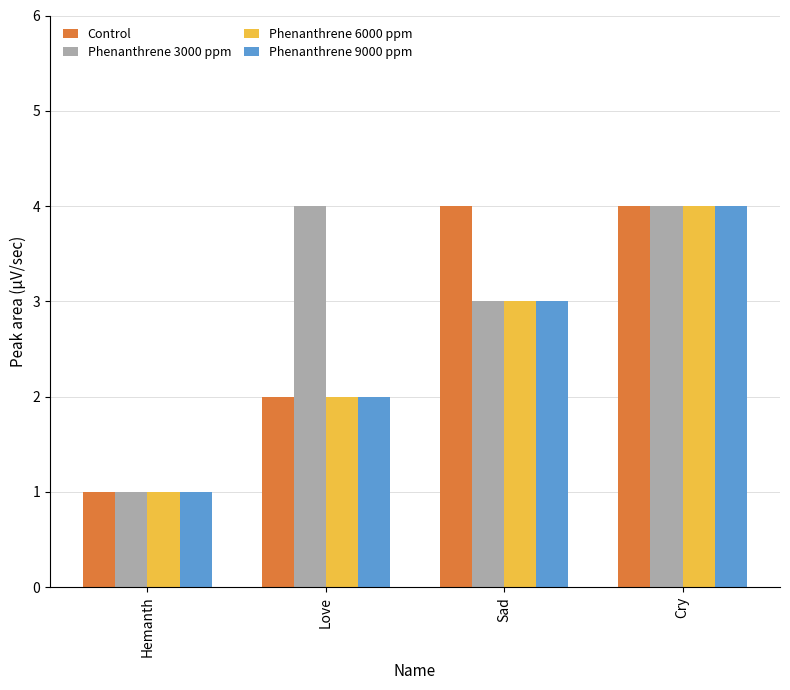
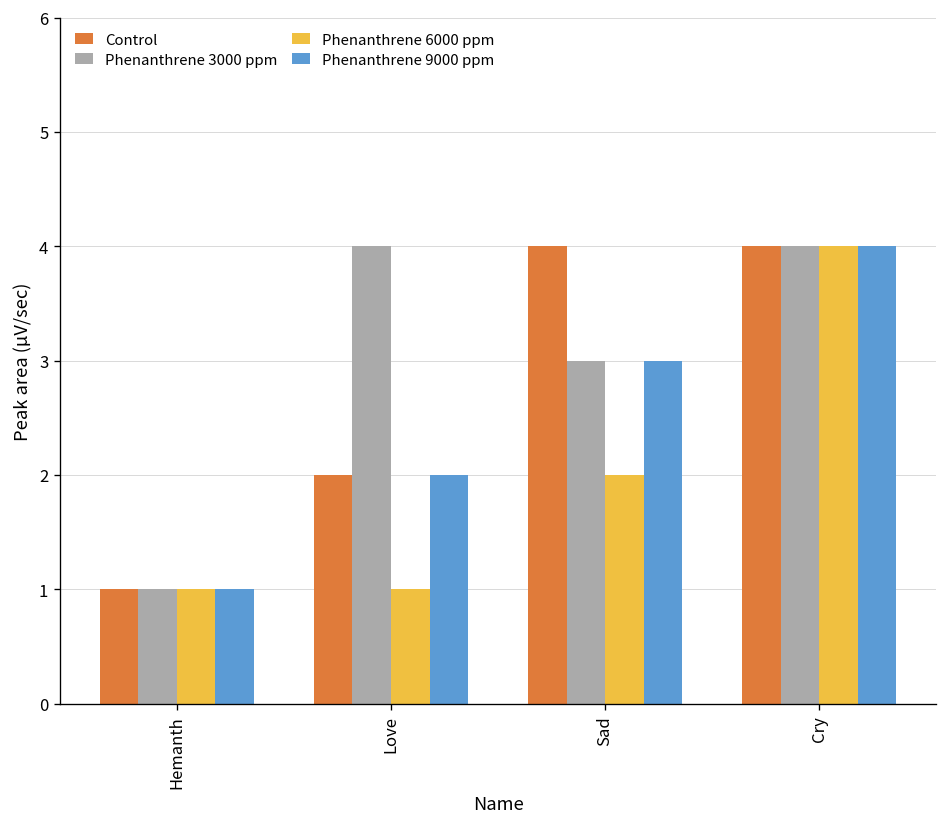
Phenanthrene 6000 ppm, Love: 2 -> 1
Phenanthrene 6000 ppm, Sad: 3 -> 2
